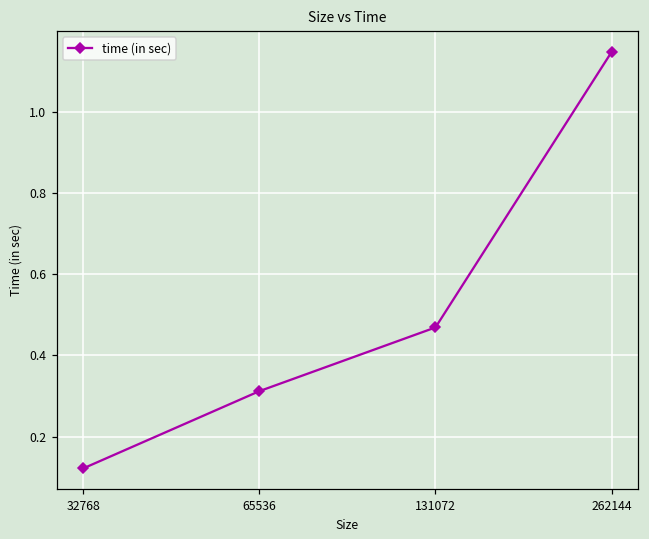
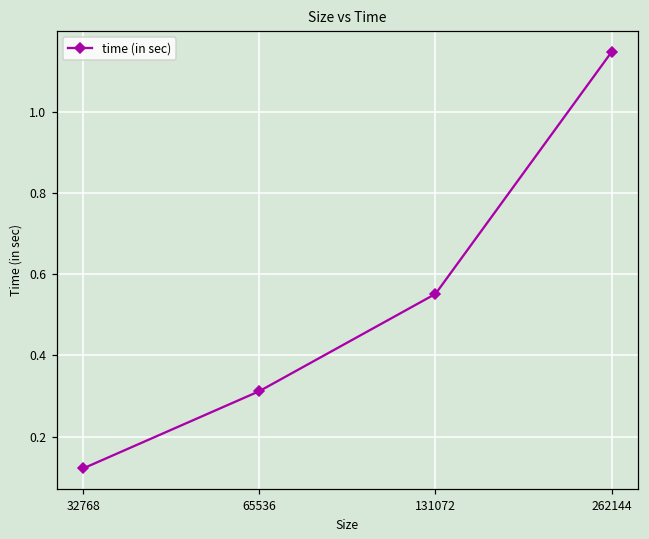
131072: 0.47 -> 0.55
